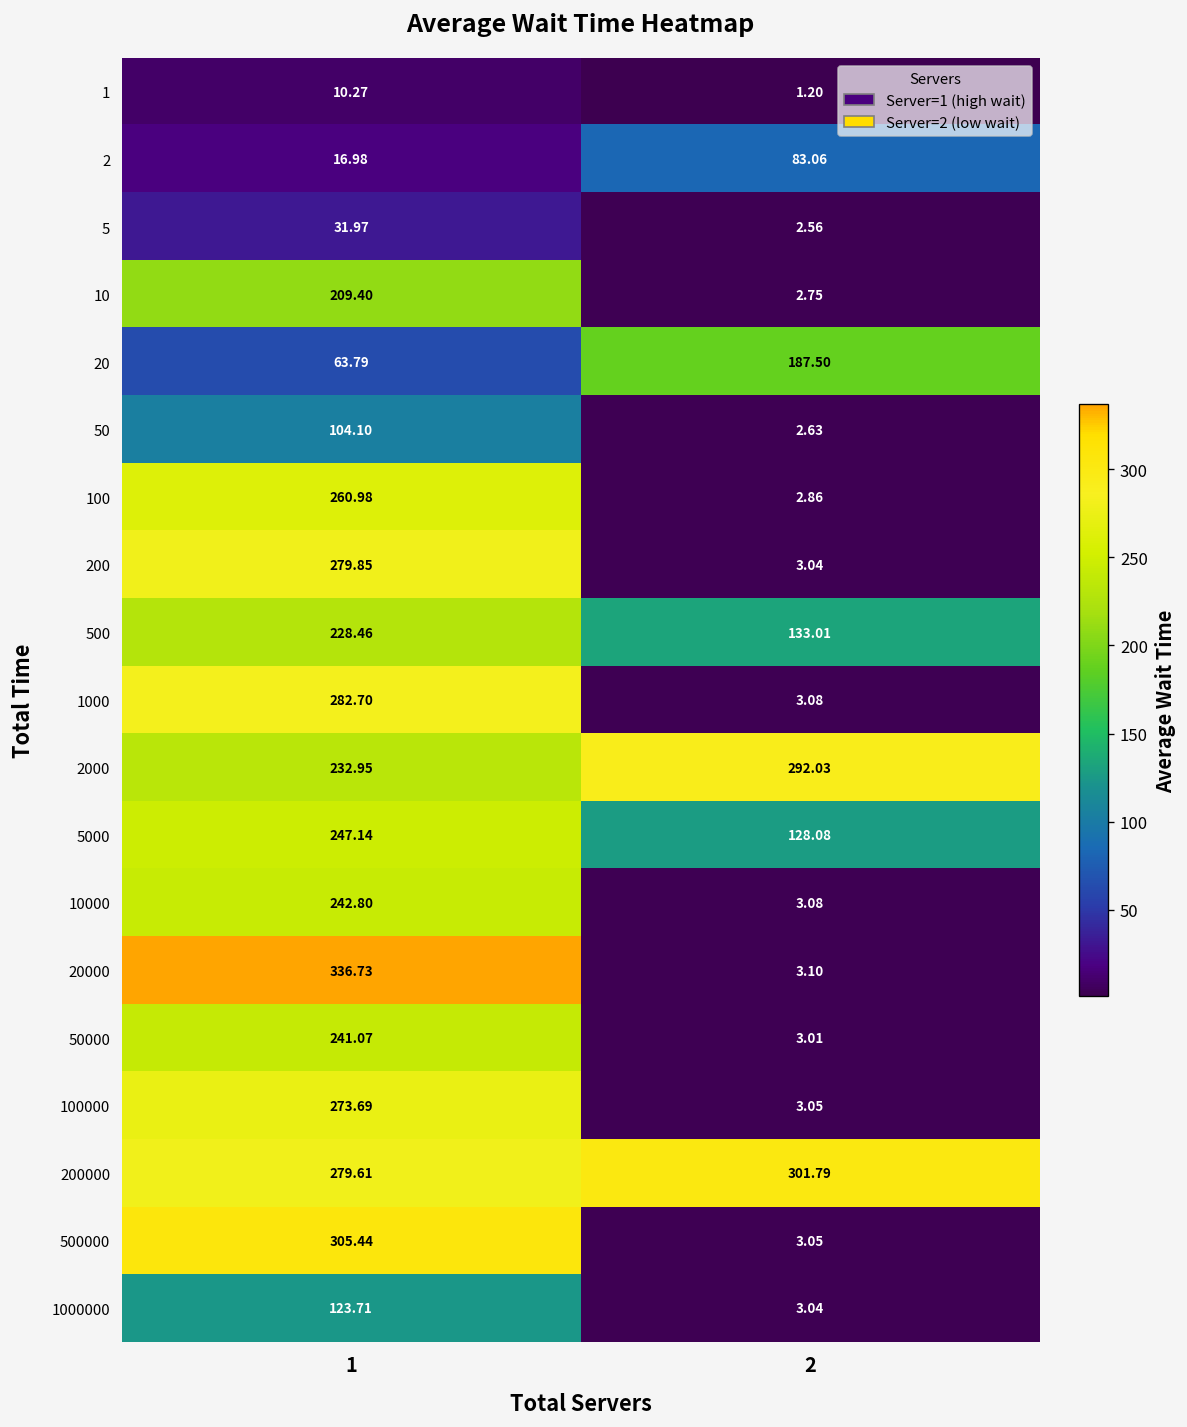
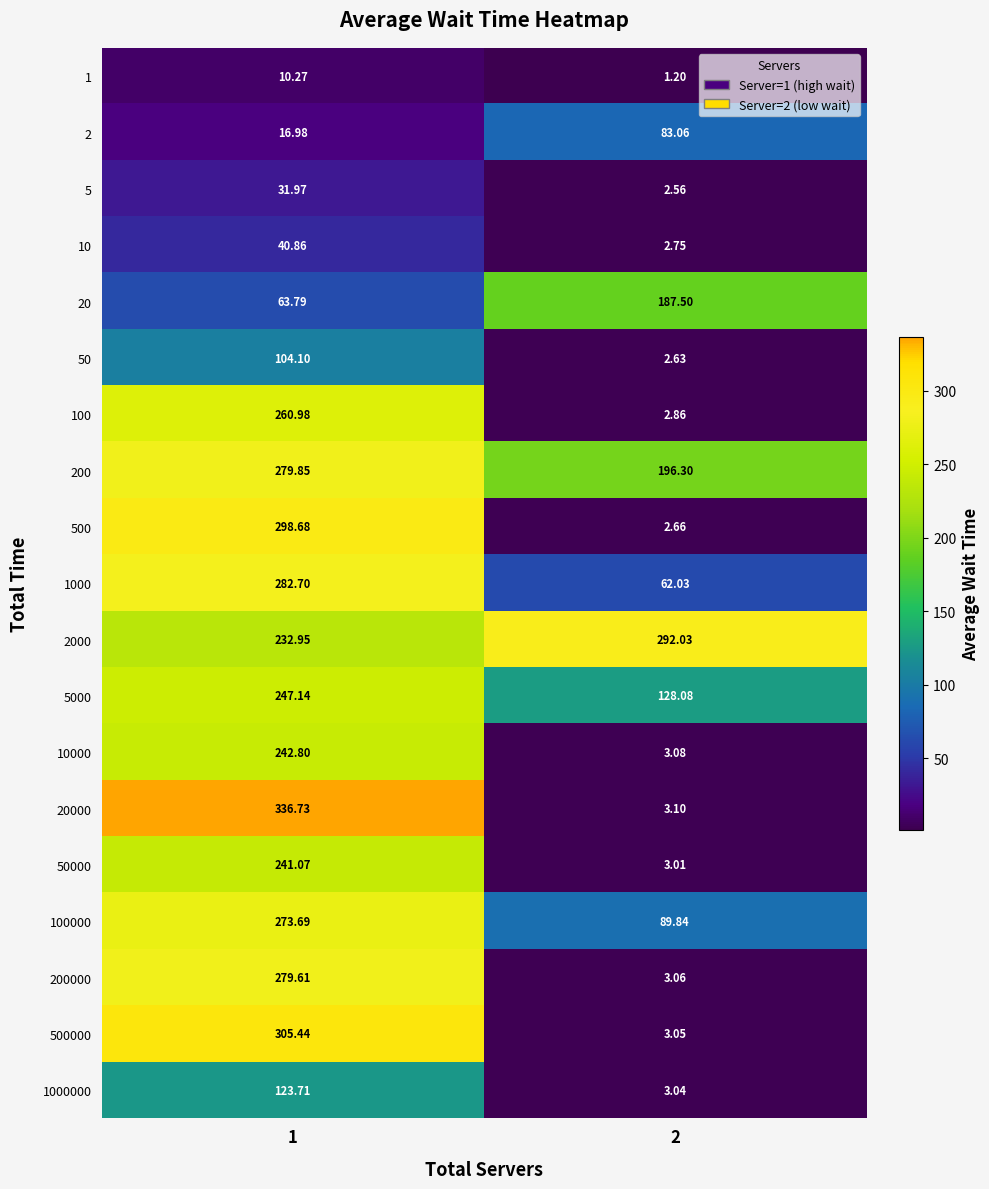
10, 1: 209.40 -> 40.86
200, 2: 3.04 -> 196.30
500, 1: 228.46 -> 298.68
500, 2: 133.01 -> 2.66
1000, 2: 3.08 -> 62.03
100000, 2: 3.05 -> 89.84
200000, 2: 301.79 -> 3.06
